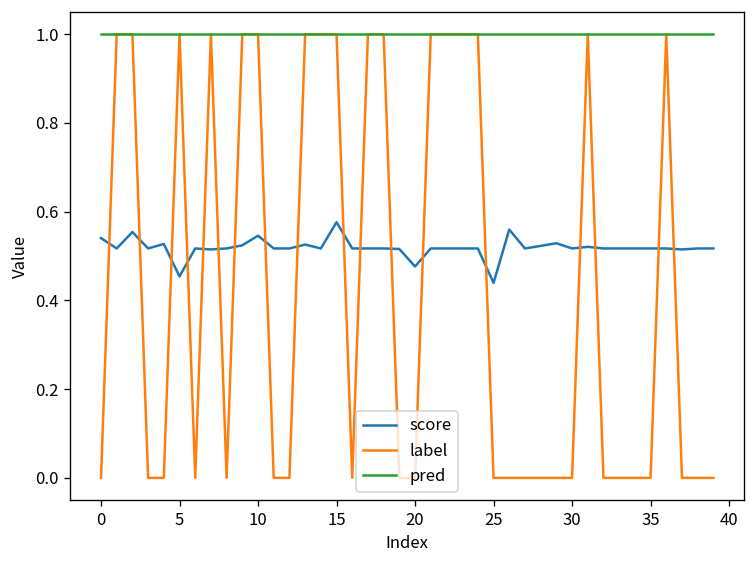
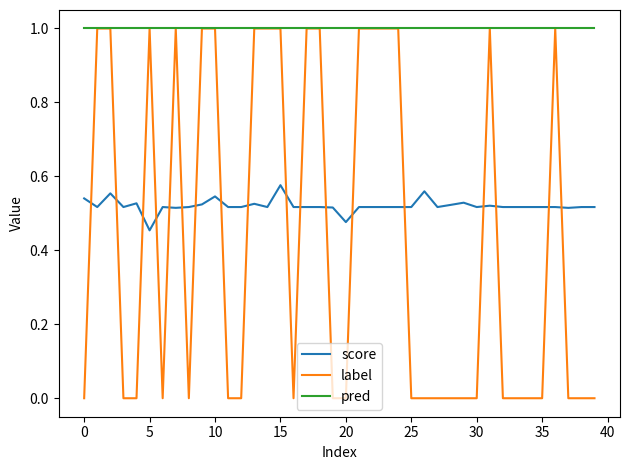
score, 25: 0.44 -> 0.52
